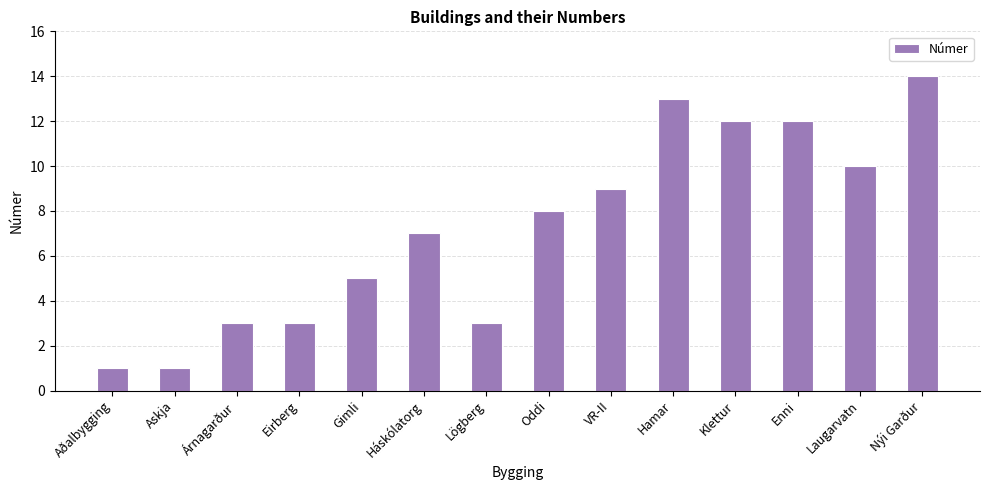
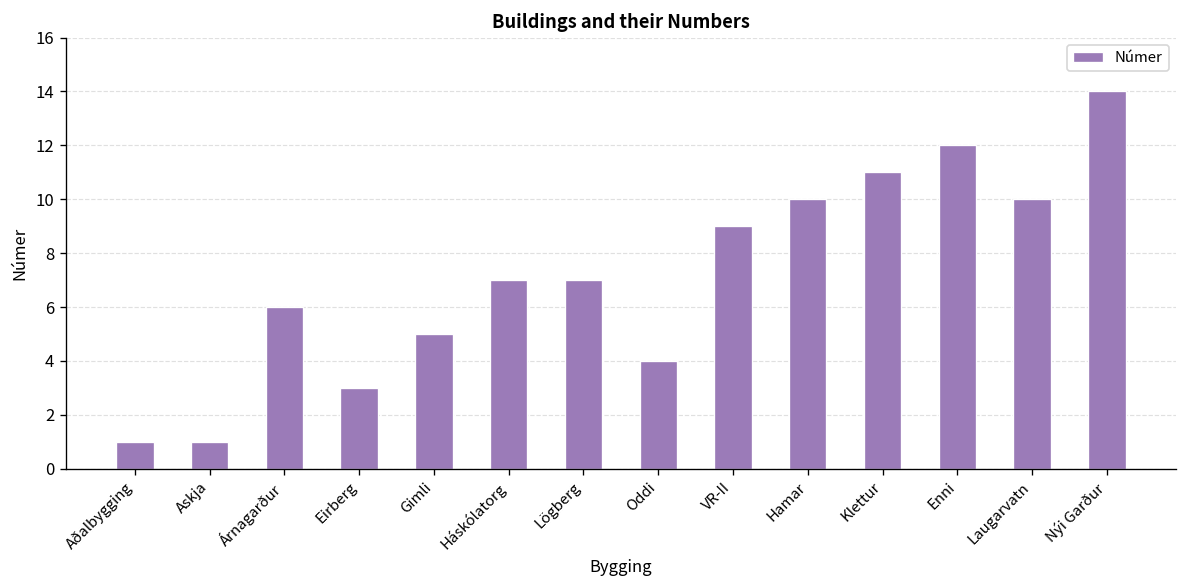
Árnagarður: 3 -> 6
Lögberg: 3 -> 7
Oddi: 8 -> 4
Hamar: 13 -> 10
Klettur: 12 -> 11
